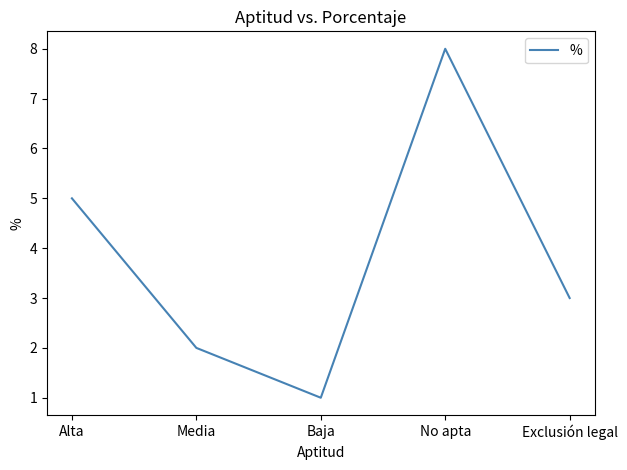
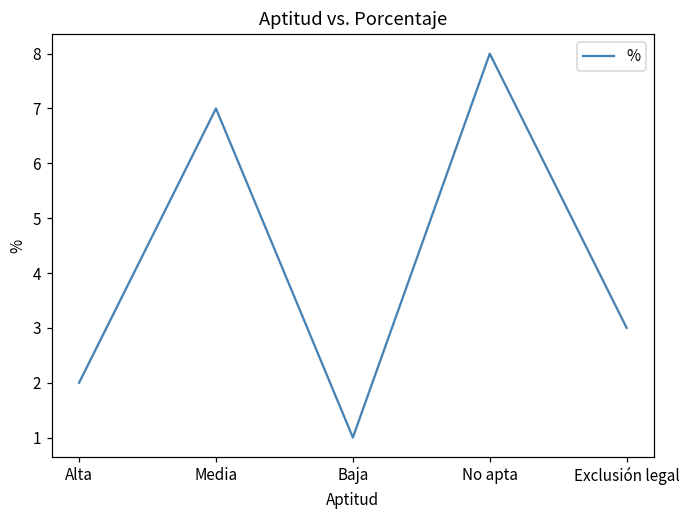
Alta: 5 -> 2
Media: 2 -> 7
